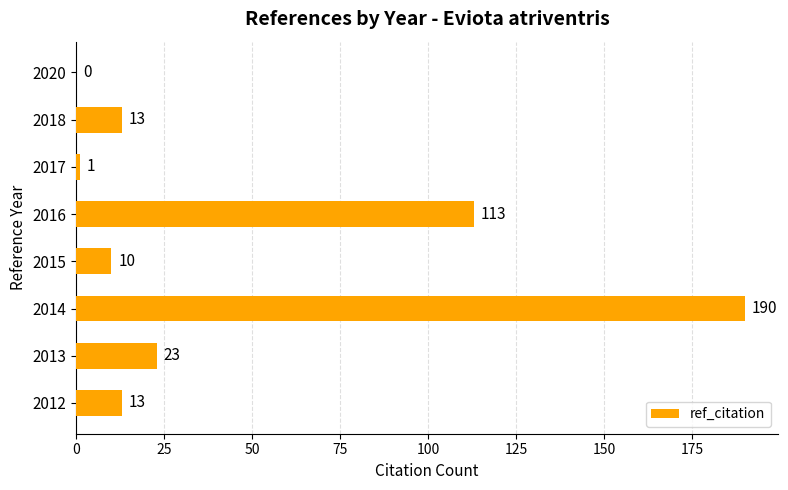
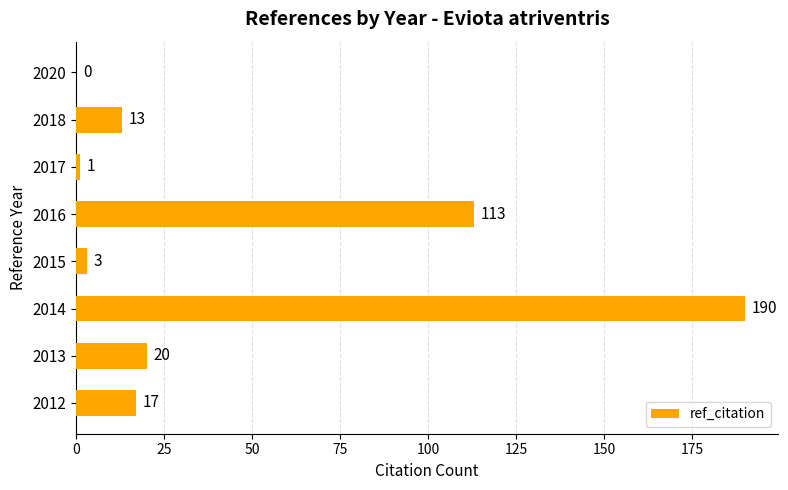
2015: 10 -> 3
2013: 23 -> 20
2012: 13 -> 17
